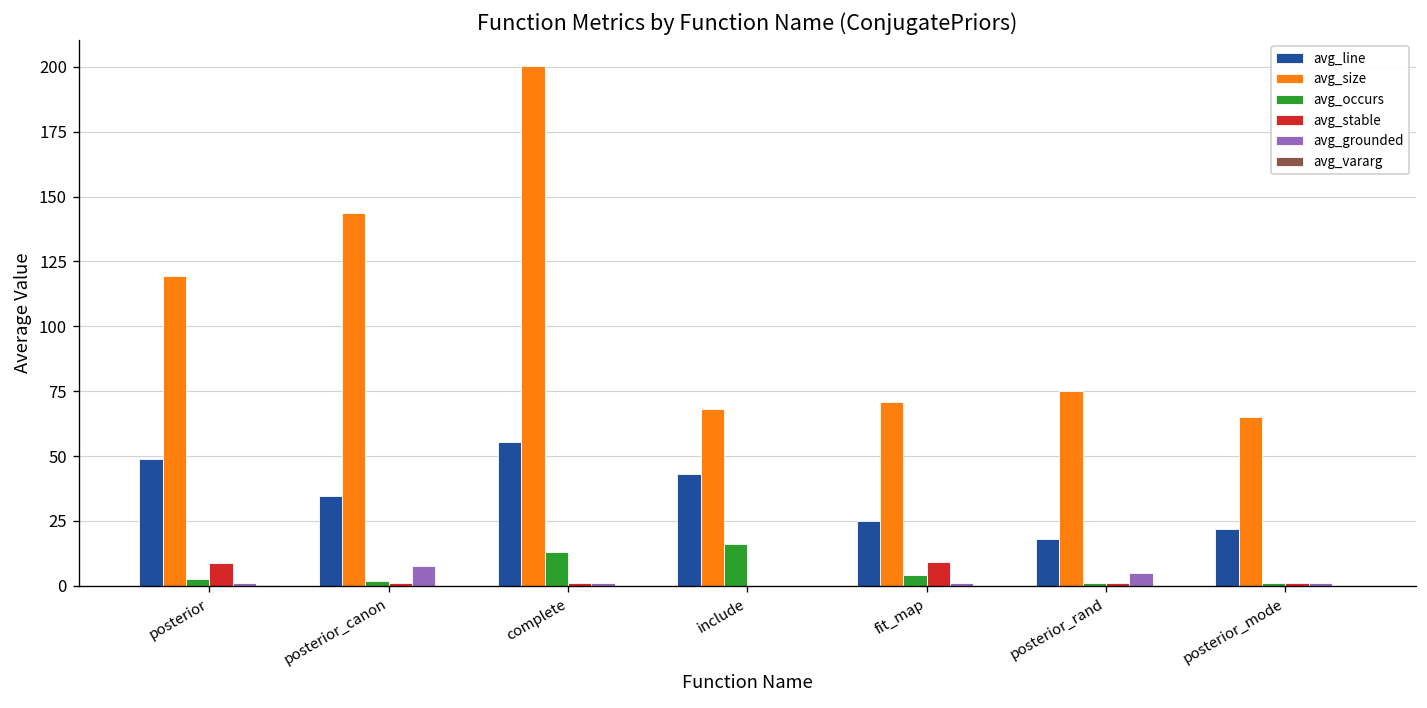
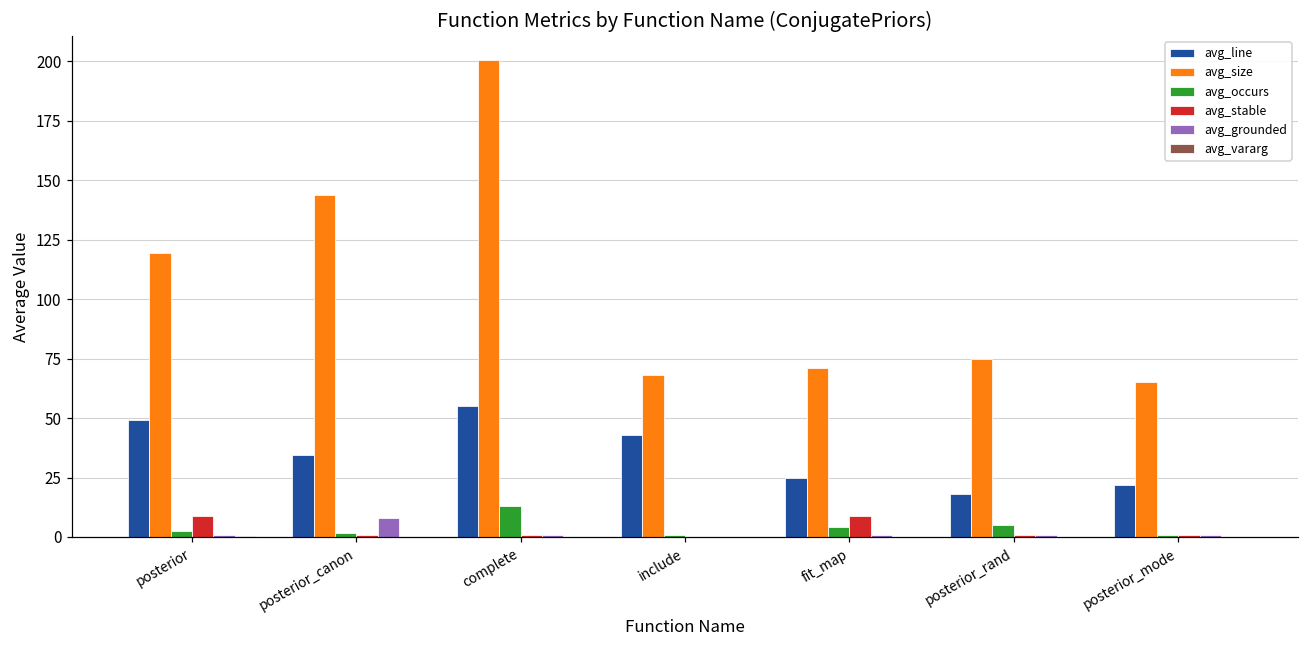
avg_occurs, include: 16 -> 1
avg_occurs, posterior_rand: 1 -> 5
avg_grounded, posterior_rand: 5 -> 1
